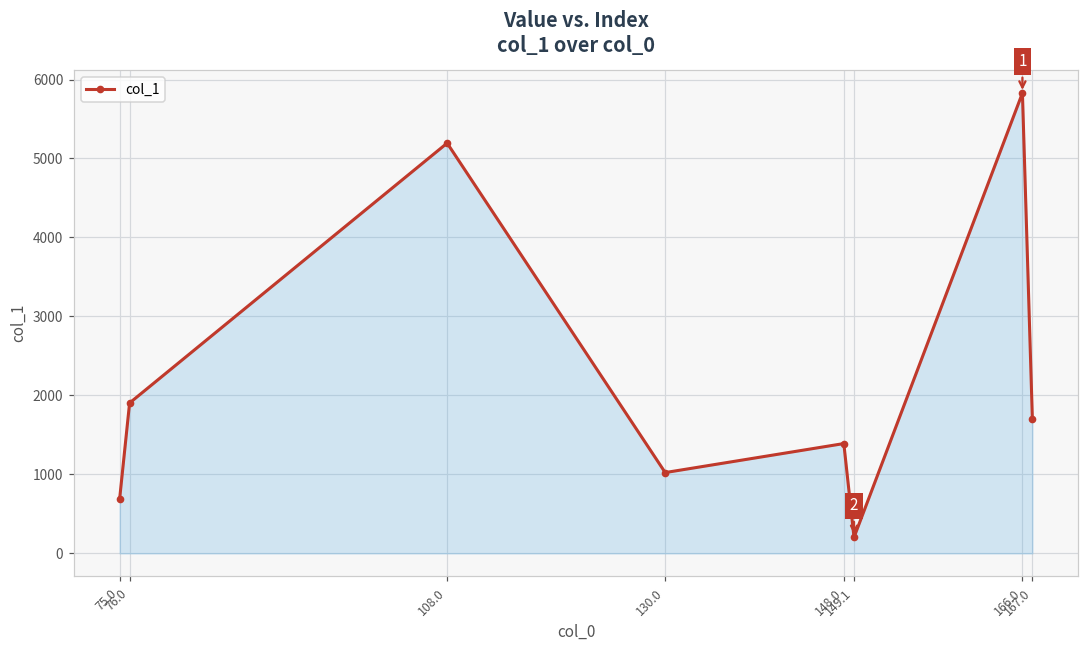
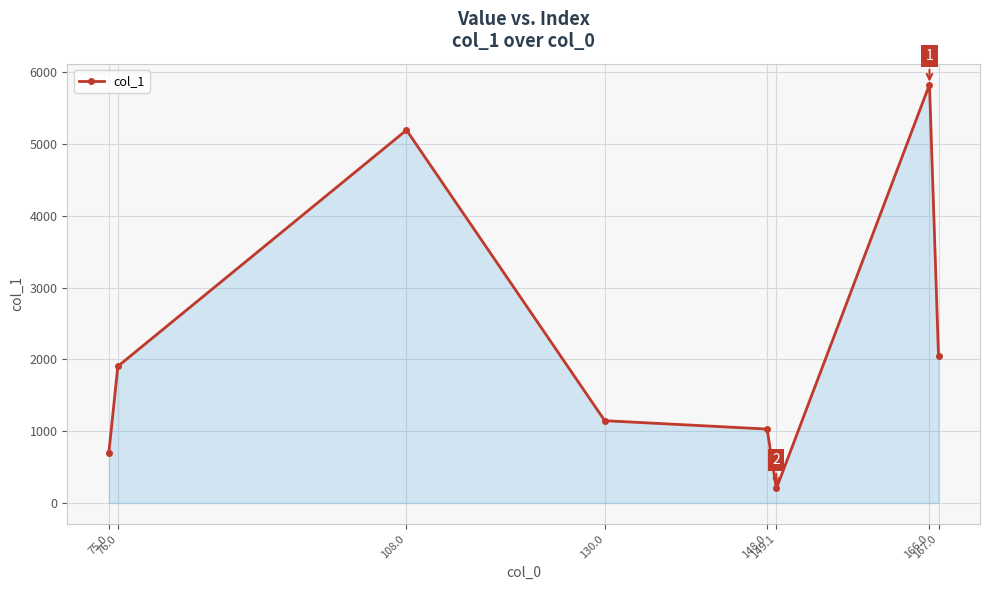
130.0: 1000 -> 1100
148.0: 1400 -> 1000
167.0: 1700 -> 2000
